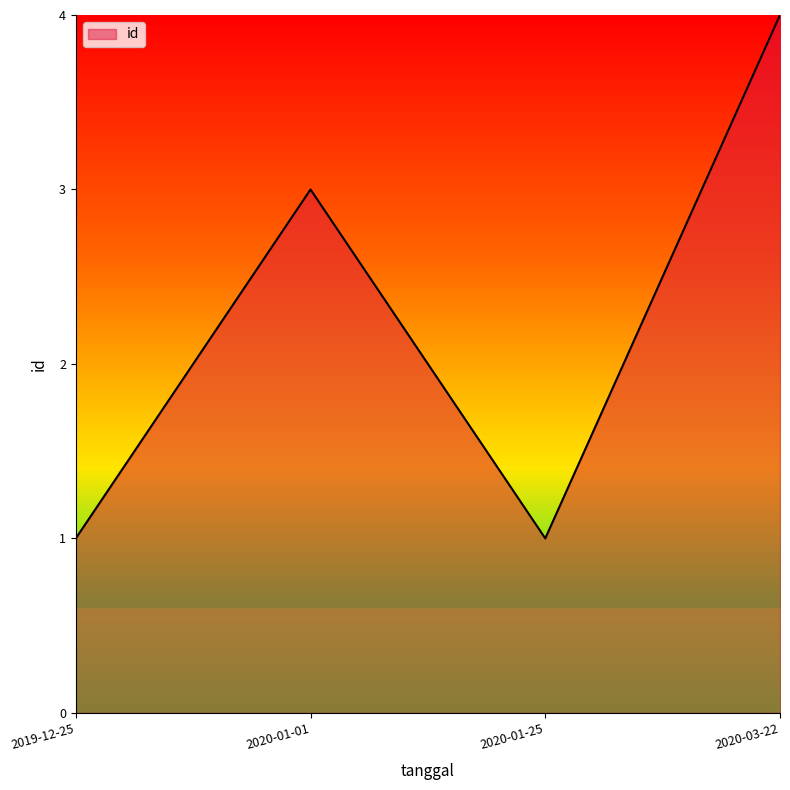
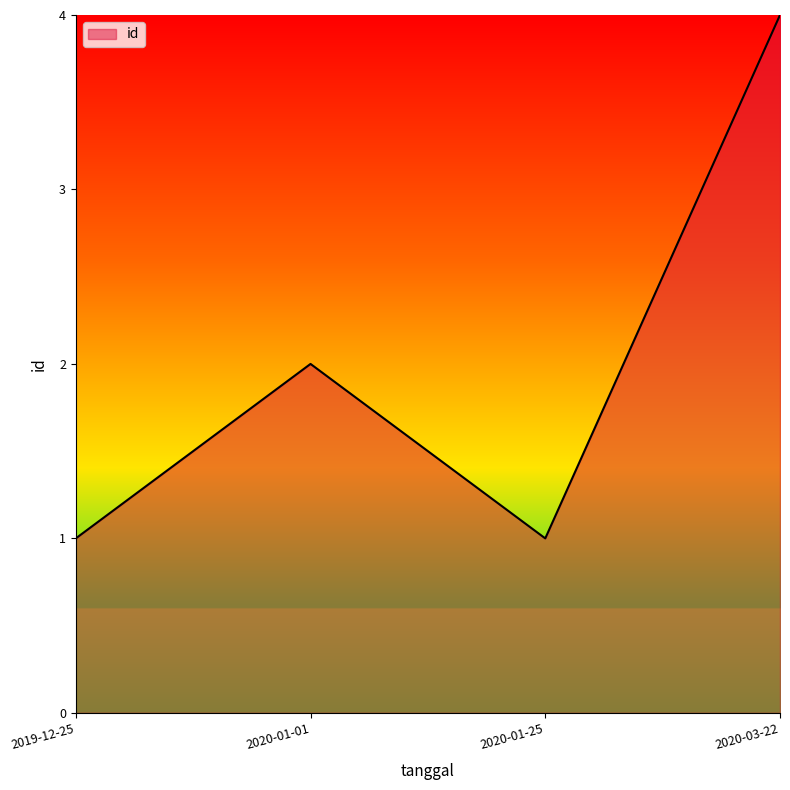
2020-01-01: 3 -> 2
